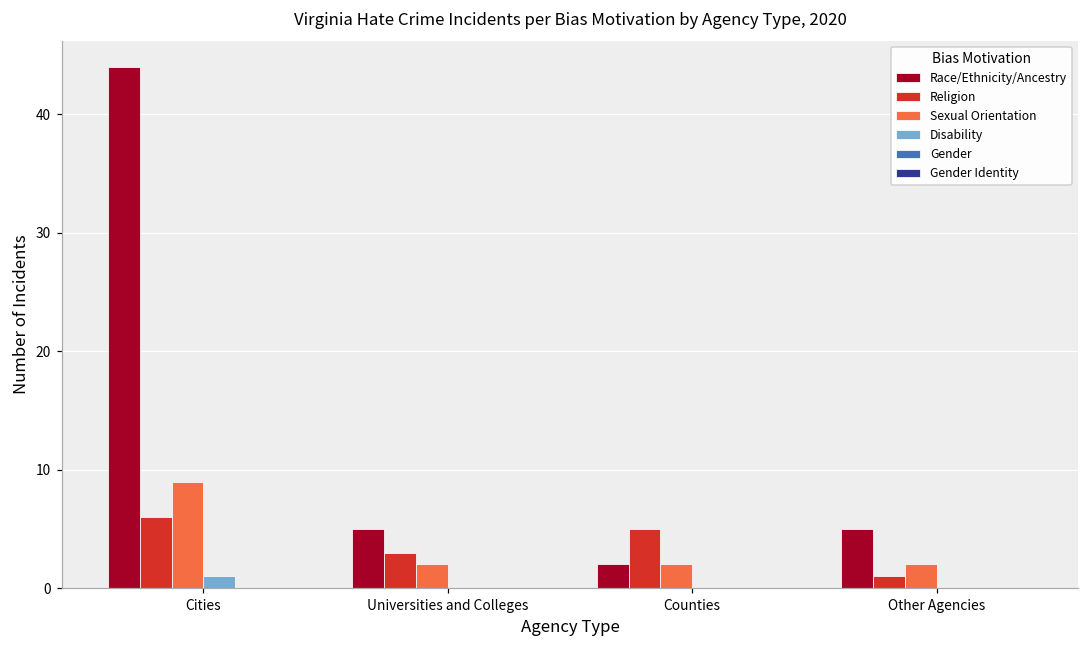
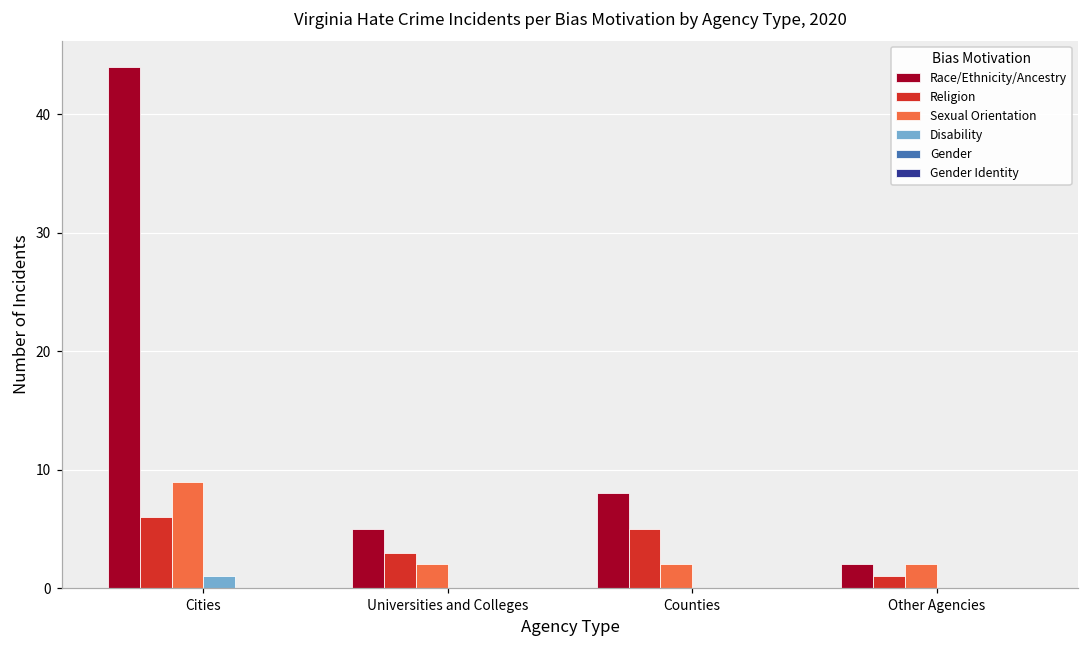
Race/Ethnicity/Ancestry, Counties: 2 -> 8
Race/Ethnicity/Ancestry, Other Agencies: 5 -> 2
